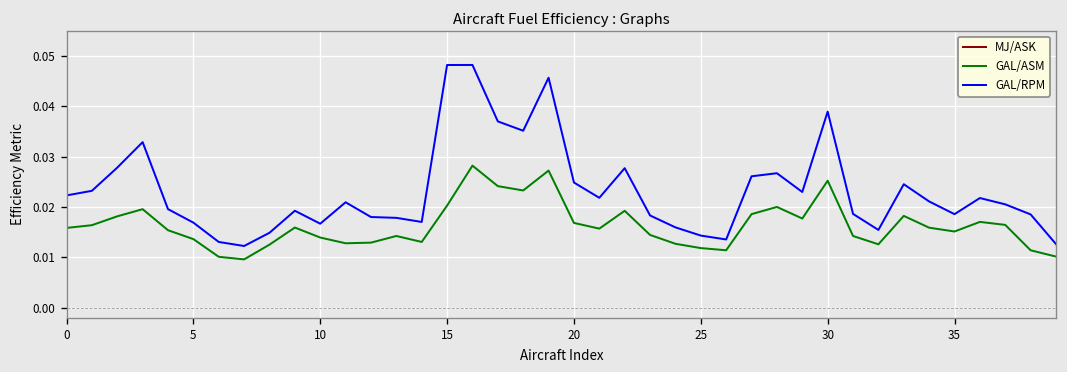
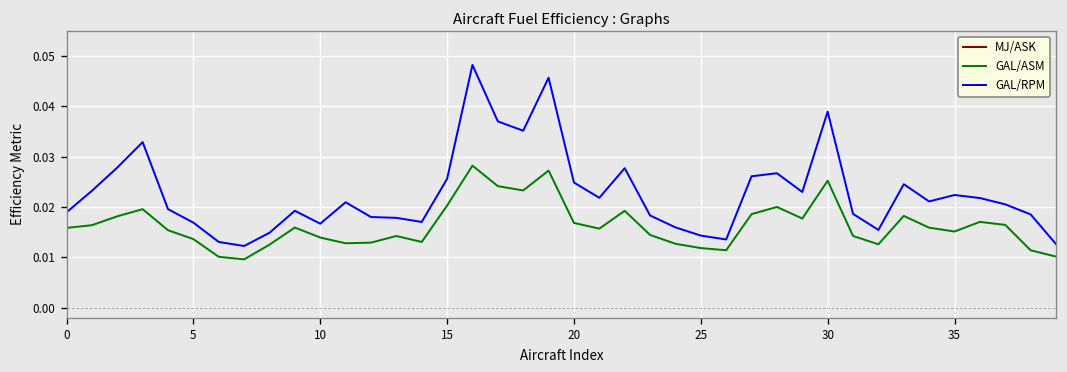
GAL/RPM, 0: 0.022 -> 0.019
GAL/RPM, 15: 0.048 -> 0.026
GAL/RPM, 35: 0.019 -> 0.022
